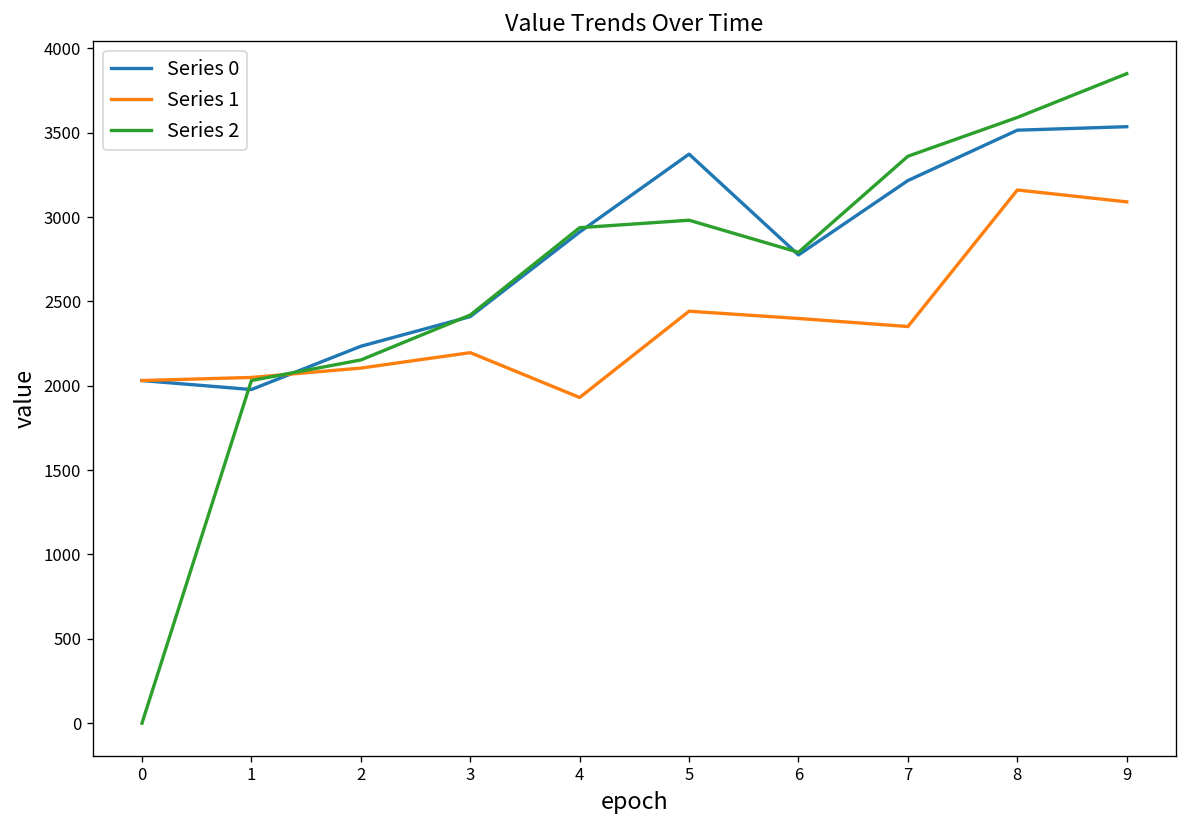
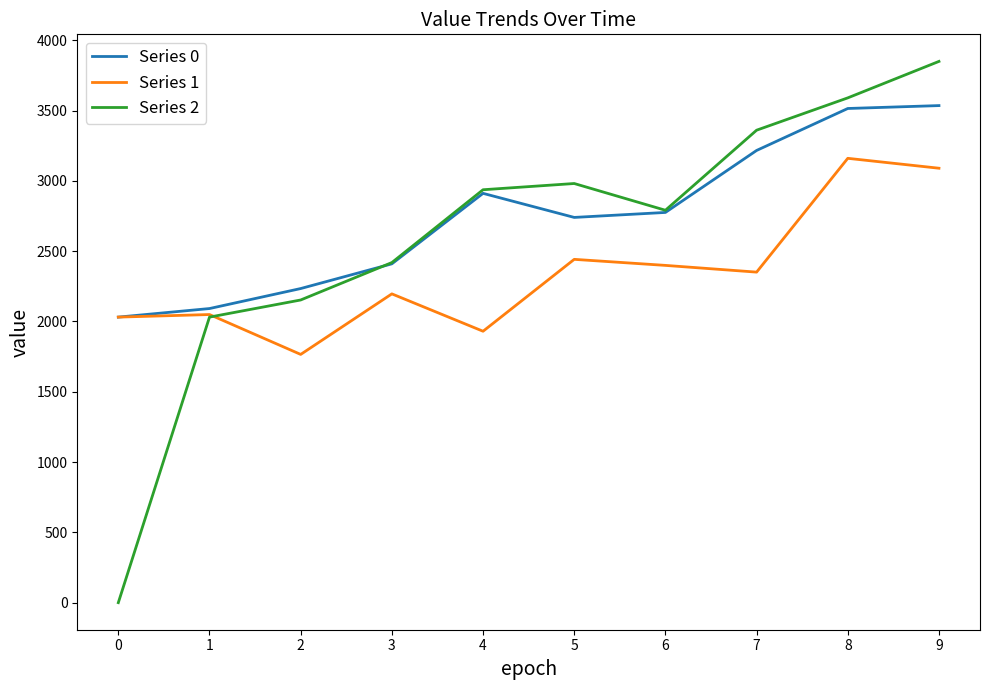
Series 0, 1: 1980 -> 2090
Series 1, 2: 2100 -> 1770
Series 0, 5: 3370 -> 2740
